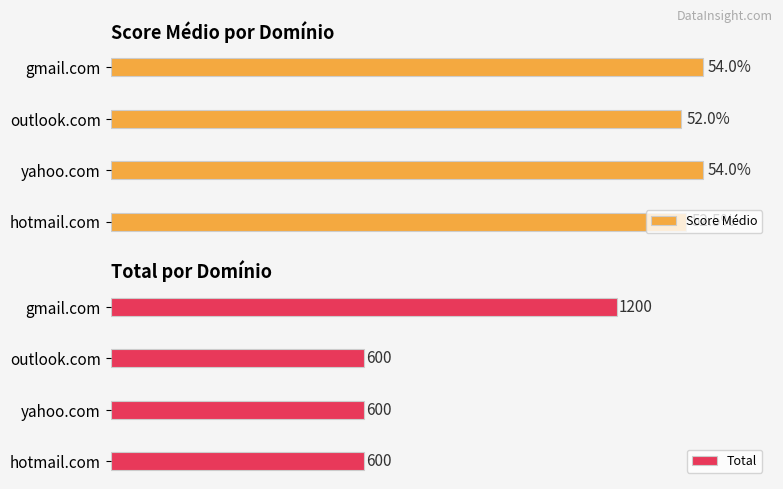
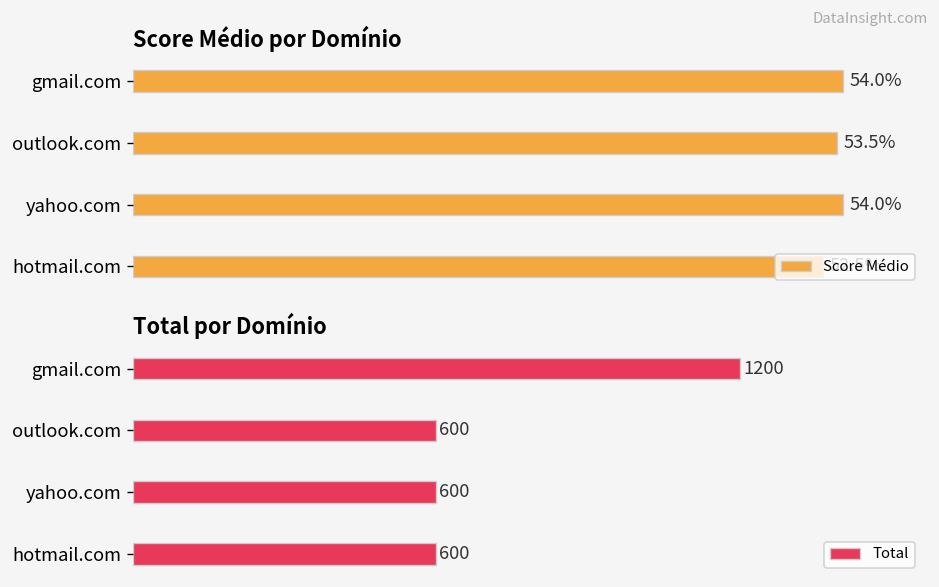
Score Médio por Domínio, outlook.com: 52.0% -> 53.5%
